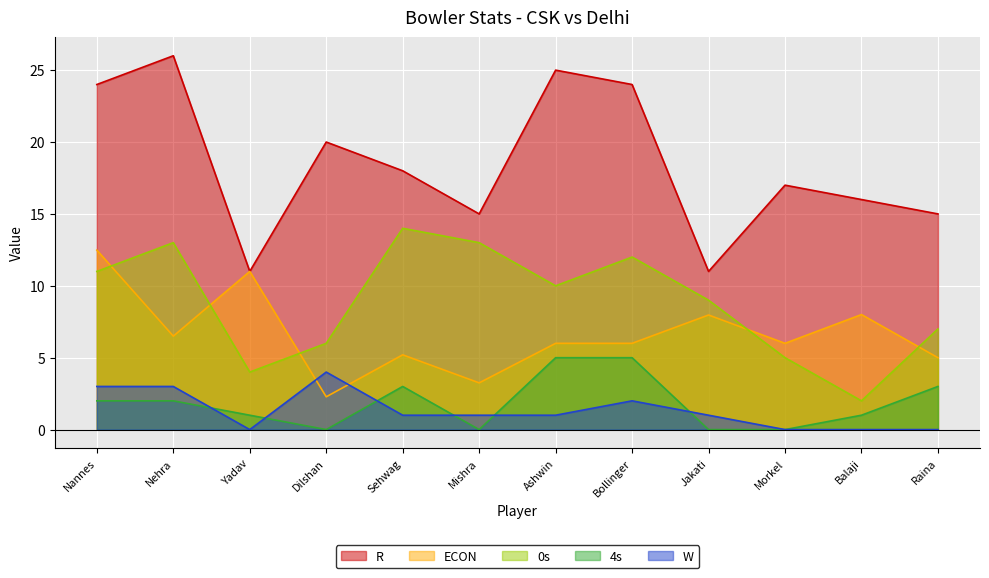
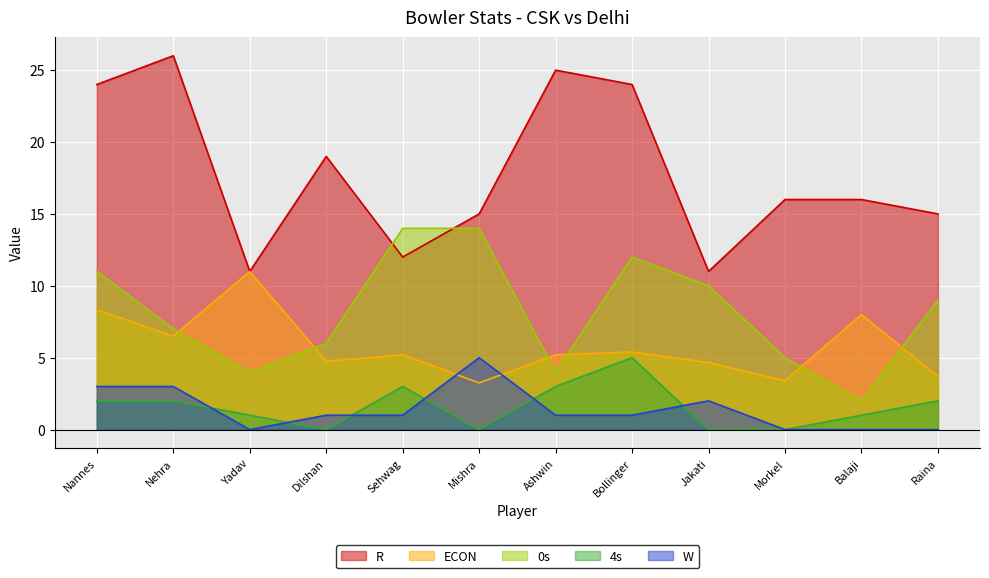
ECON, Nannes: 12.5 -> 8.3
0s, Nehra: 13 -> 7
R, Dilshan: 20 -> 19
ECON, Dilshan: 2.3 -> 4.8
W, Dilshan: 4 -> 1
R, Sehwag: 18 -> 12
0s, Mishra: 13 -> 14
W, Mishra: 1 -> 5
ECON, Ashwin: 6.0 -> 5.2
0s, Ashwin: 10 -> 4
4s, Ashwin: 5 -> 3
ECON, Bollinger: 6.0 -> 5.4
W, Bollinger: 2 -> 1
ECON, Jakati: 8.0 -> 4.7
0s, Jakati: 9 -> 10
W, Jakati: 1 -> 2
R, Morkel: 17 -> 16
ECON, Morkel: 6.0 -> 3.4
ECON, Raina: 5.0 -> 3.7
0s, Raina: 7 -> 9
4s, Raina: 3 -> 2
